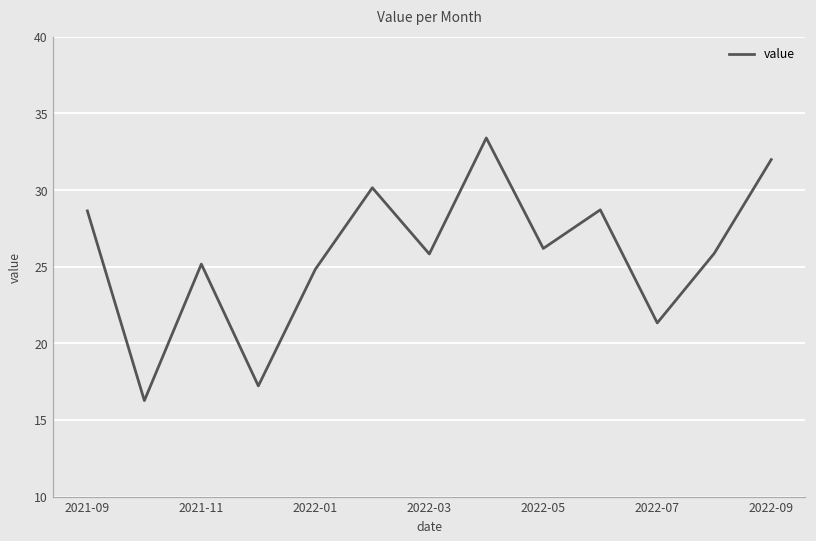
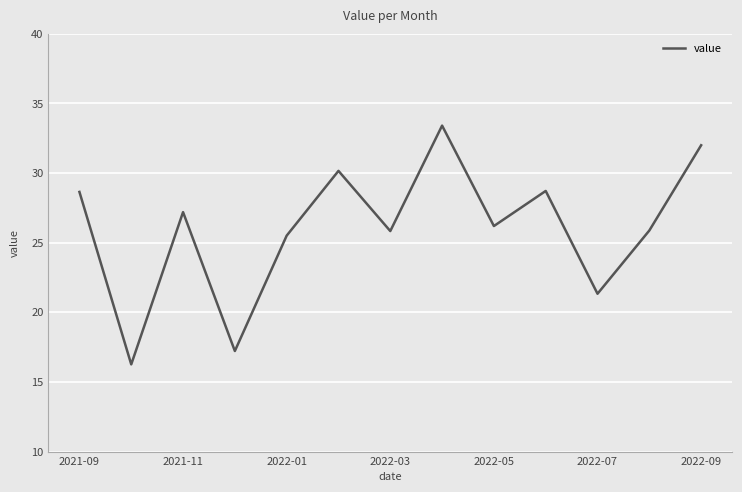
2021-11: 25.2 -> 27.2
2022-01: 24.8 -> 25.5
